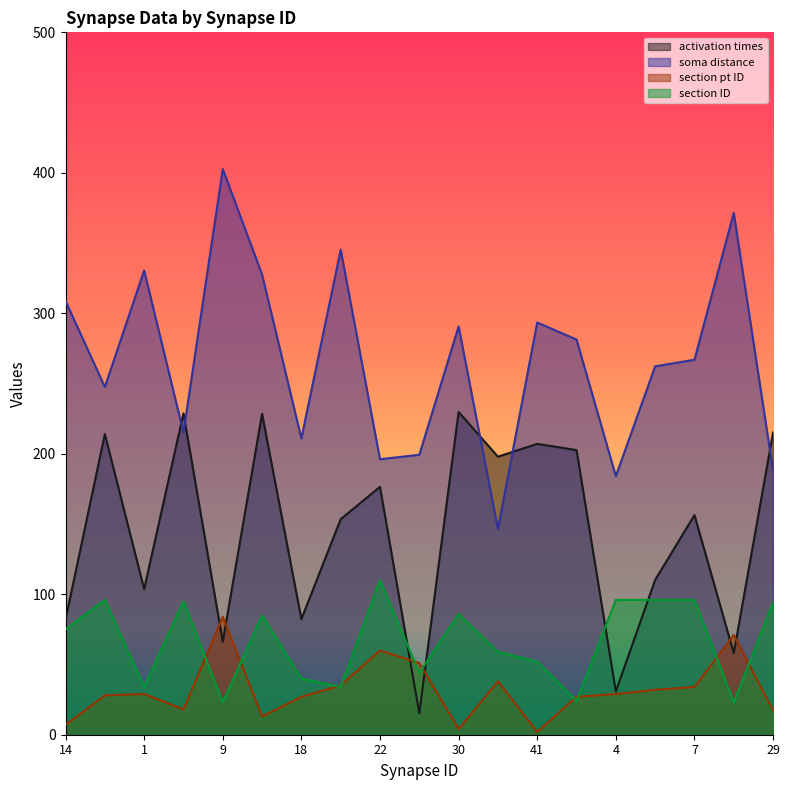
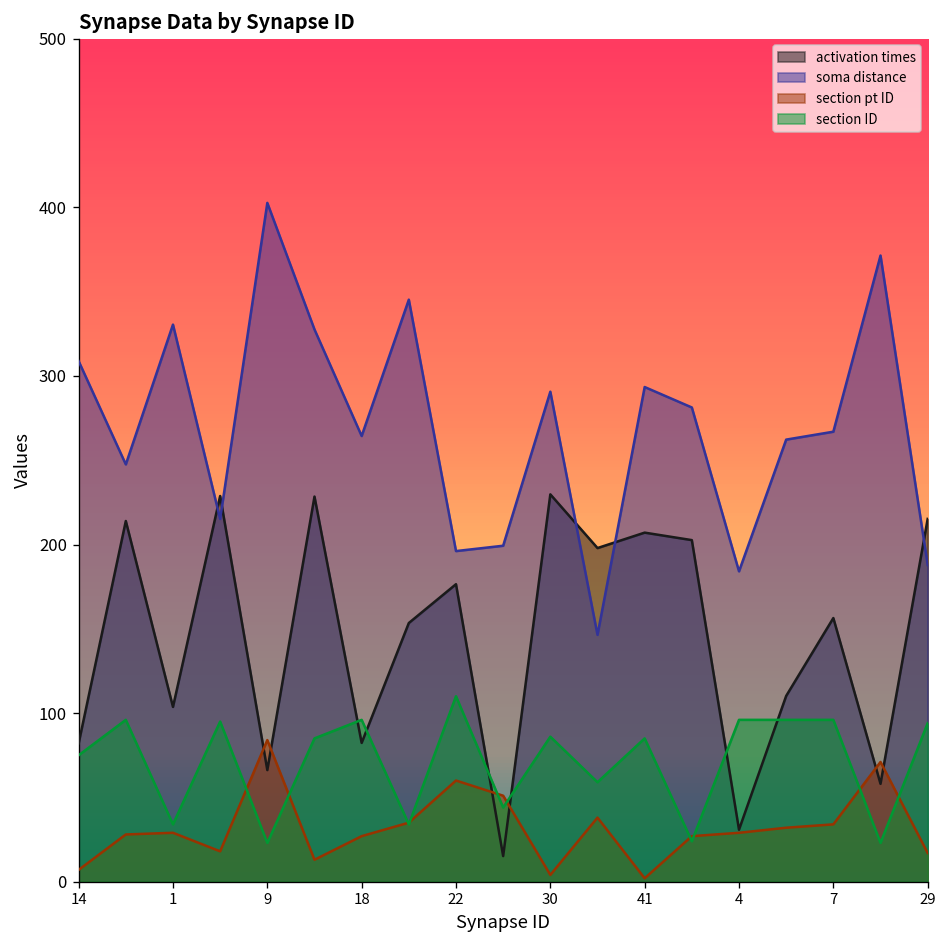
soma distance, 18: 211 -> 264
section ID, 18: 40 -> 96
section ID, 41: 52 -> 85
